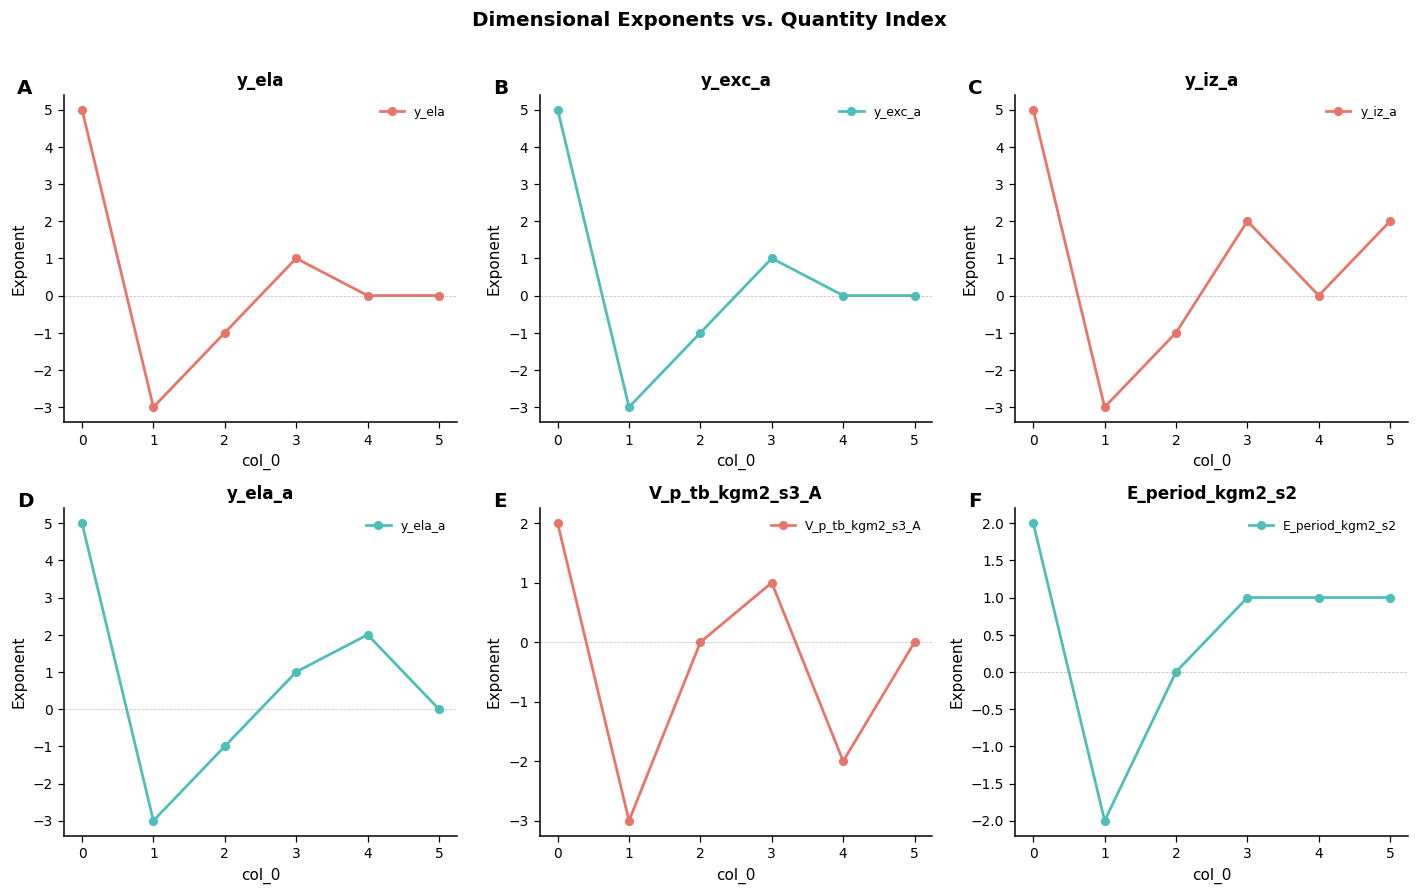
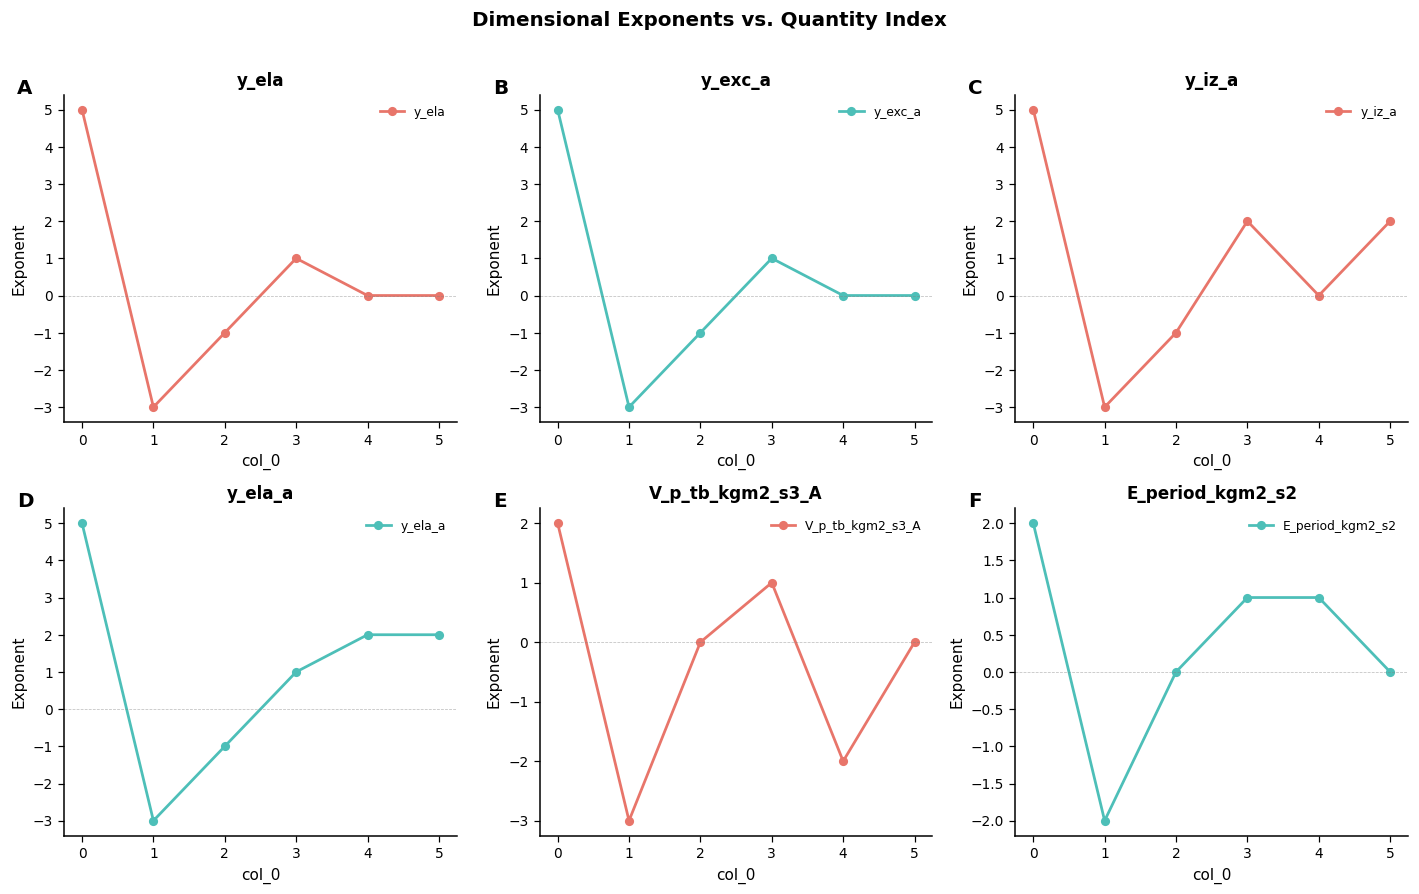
y_ela_a, 5: 0 -> 2
E_period_kgm2_s2, 5: 1 -> 0
